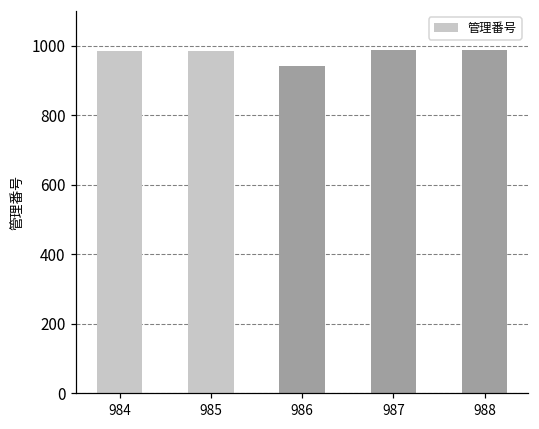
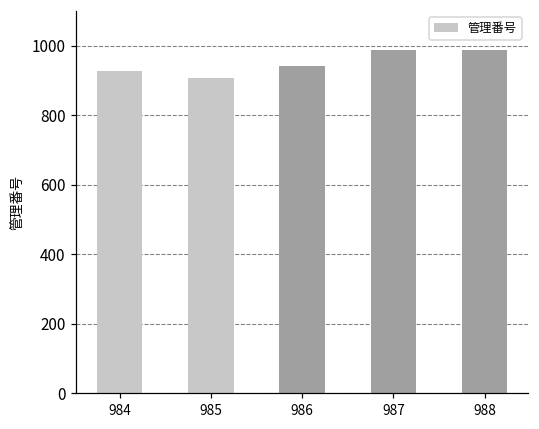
984: 980 -> 930
985: 990 -> 910
